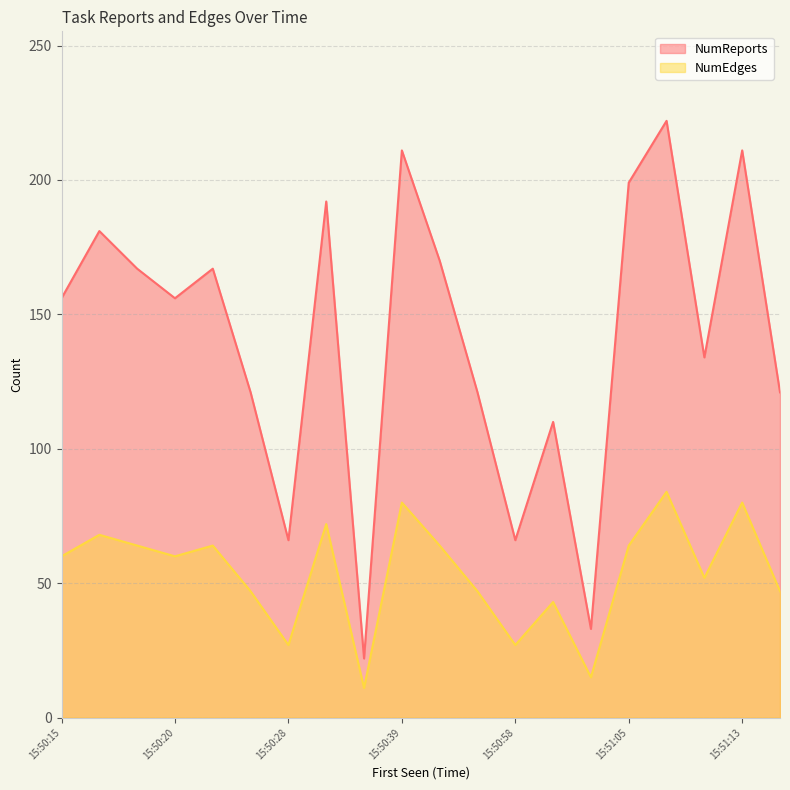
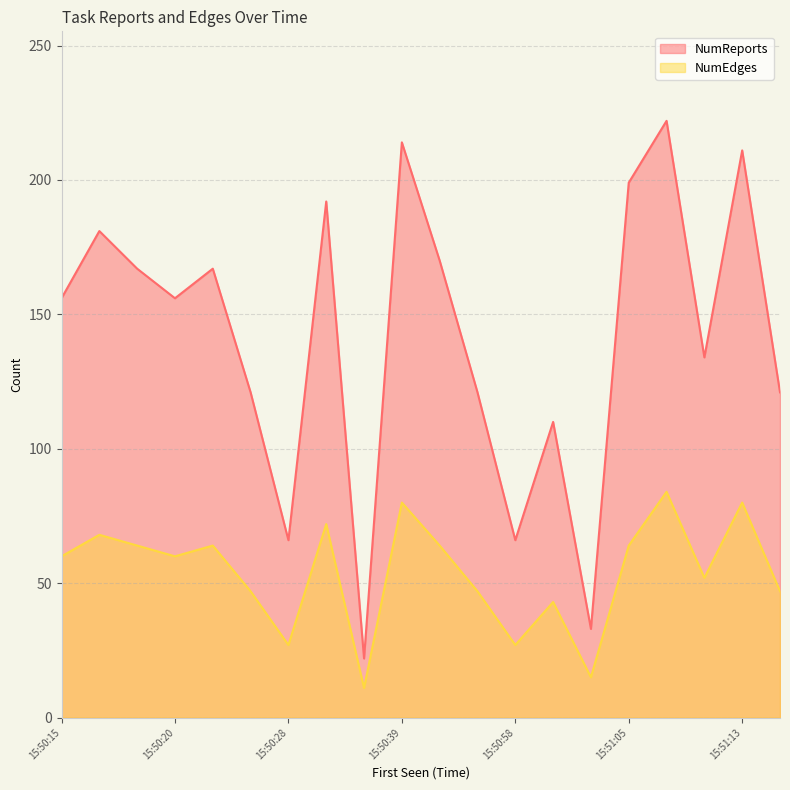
NumReports, 15:50:39: 211 -> 214
